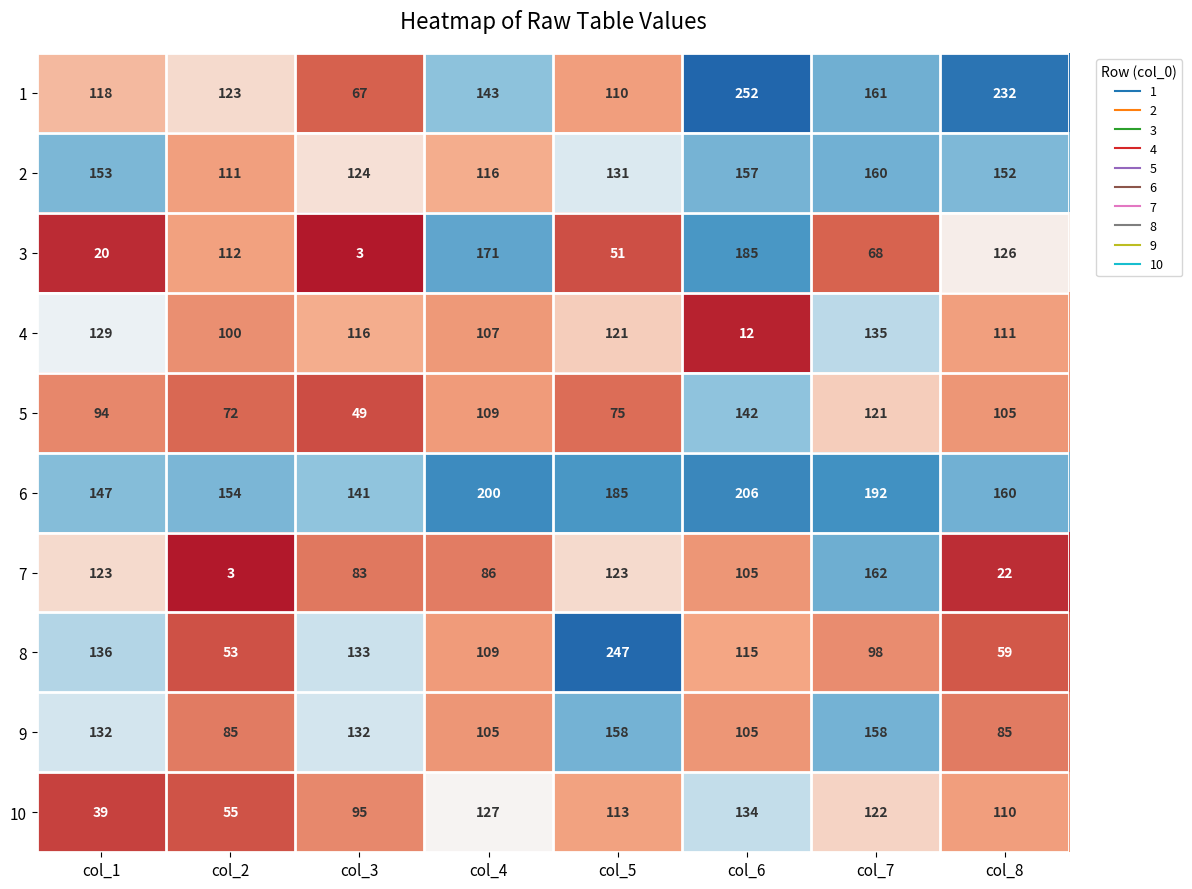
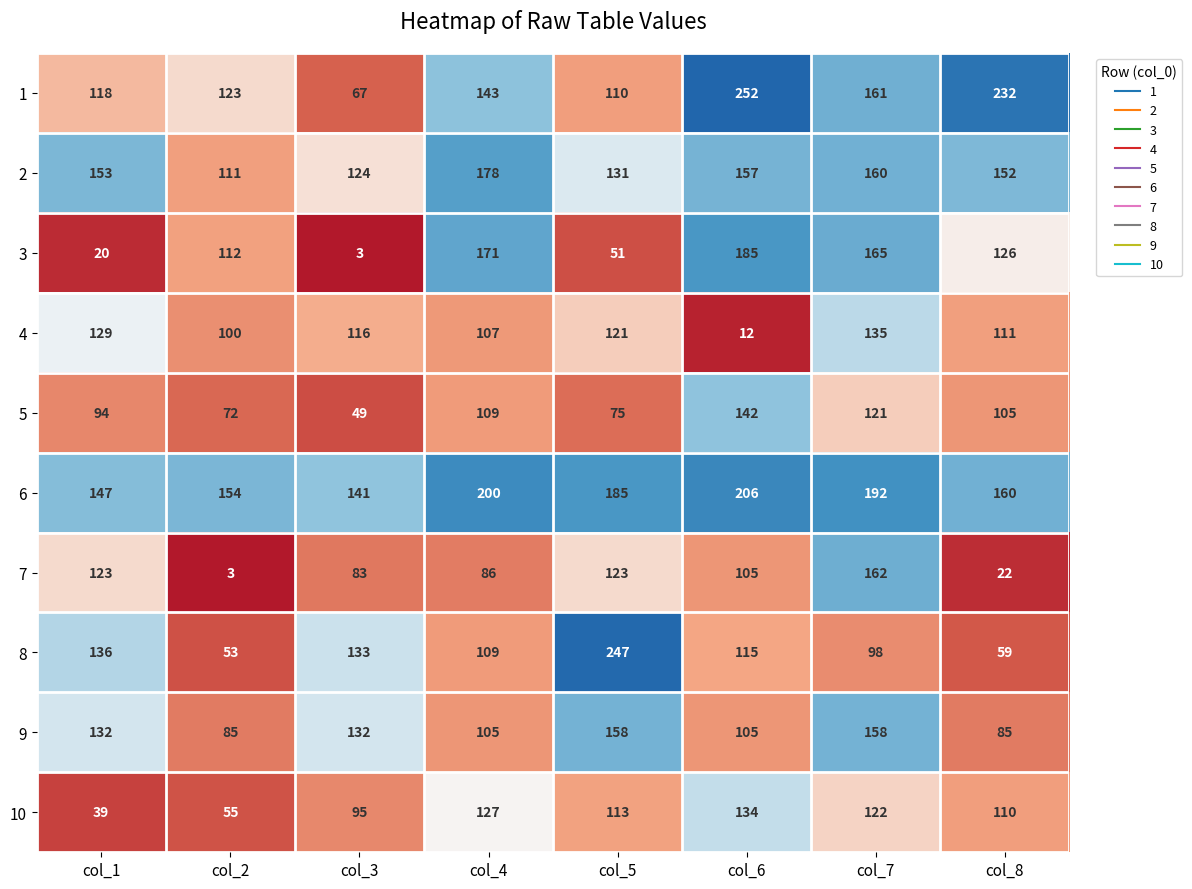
2, col_4: 116 -> 178
3, col_7: 68 -> 165
